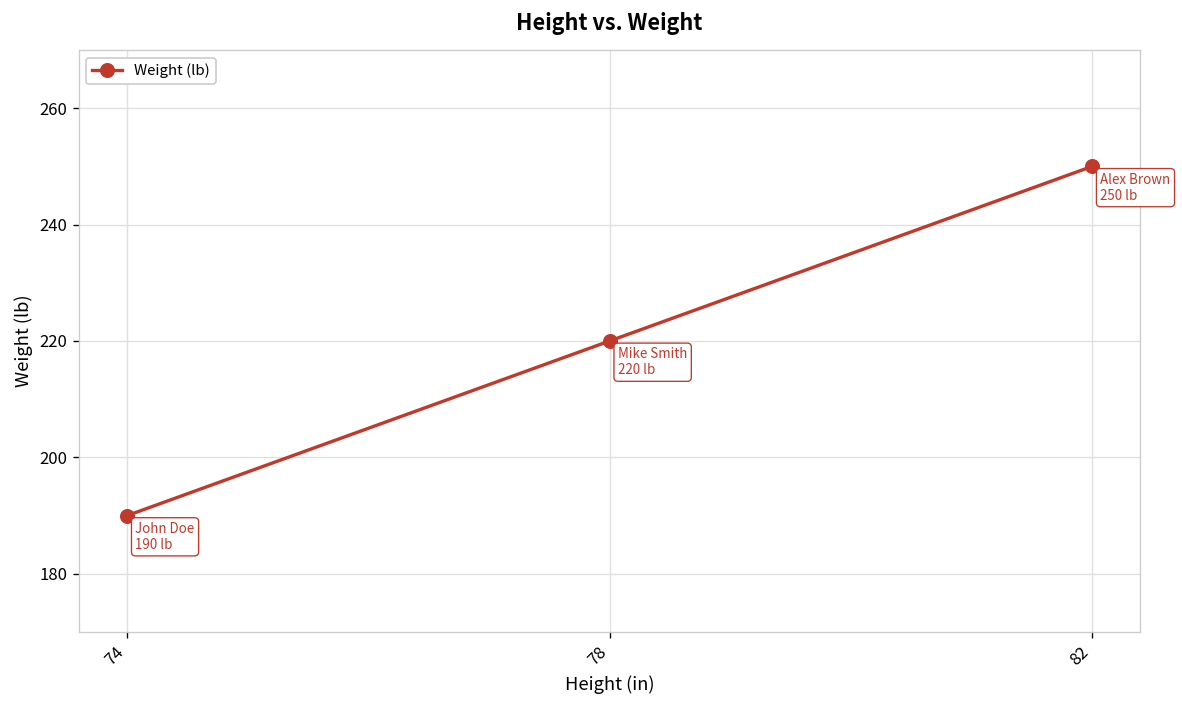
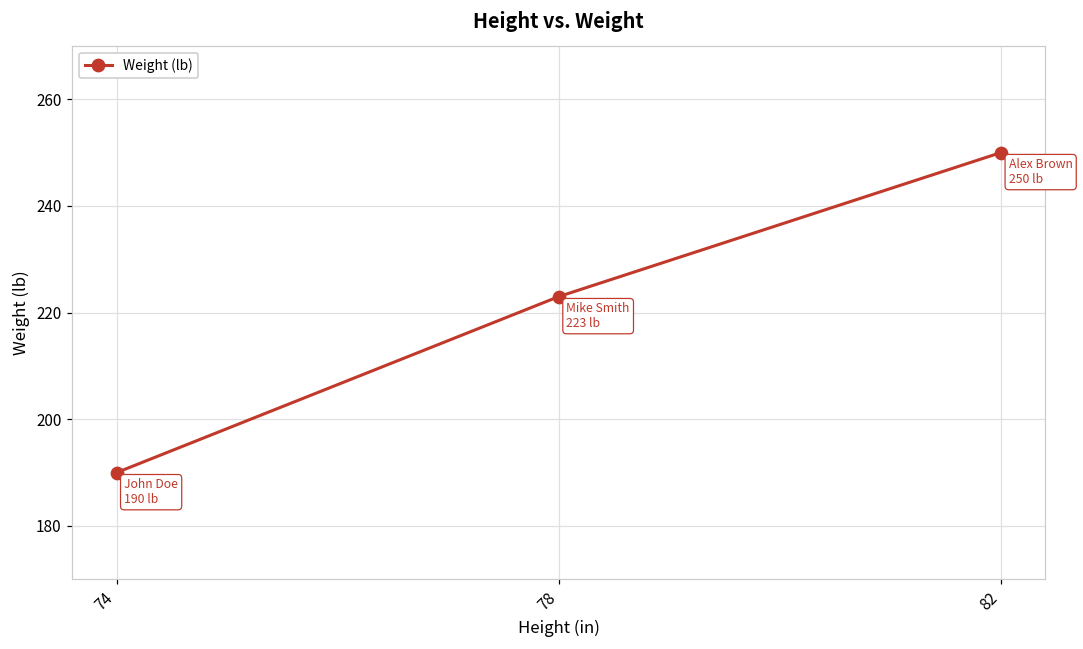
78: 220 -> 223
